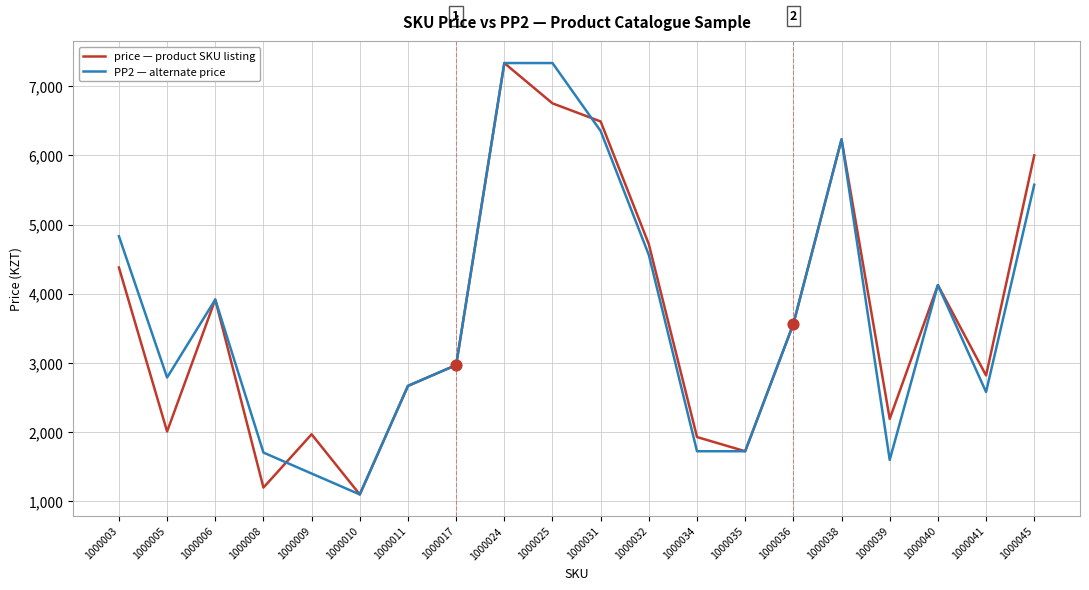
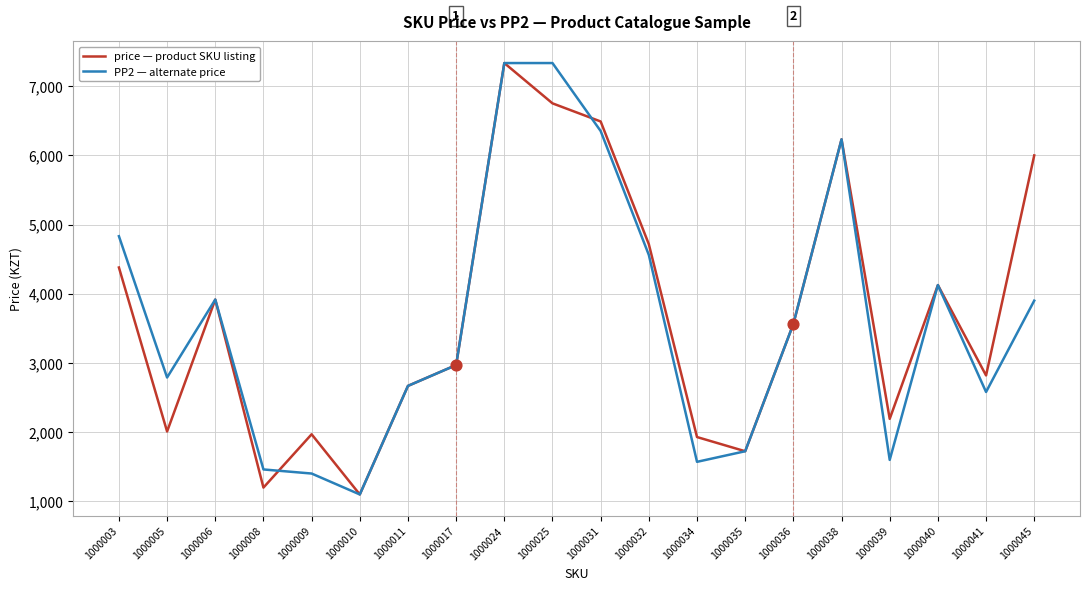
PP2 — alternate price, 1000008: 1,700 -> 1,500
PP2 — alternate price, 1000034: 1,700 -> 1,600
PP2 — alternate price, 1000045: 5,600 -> 3,900
